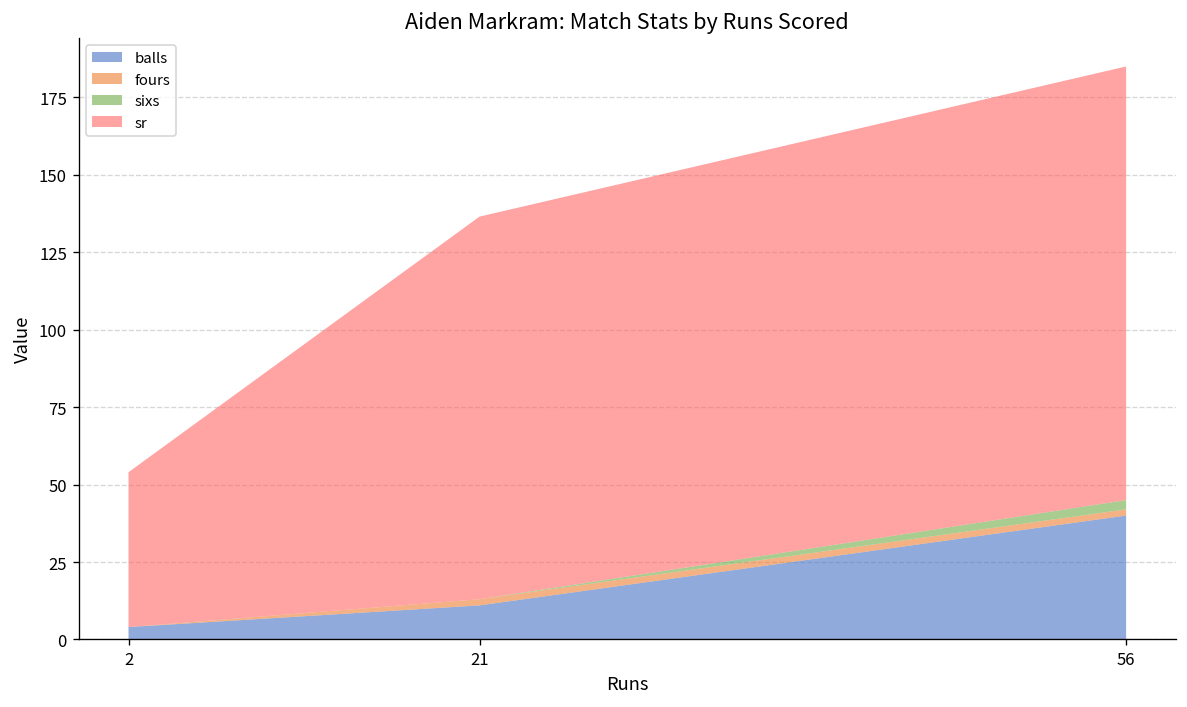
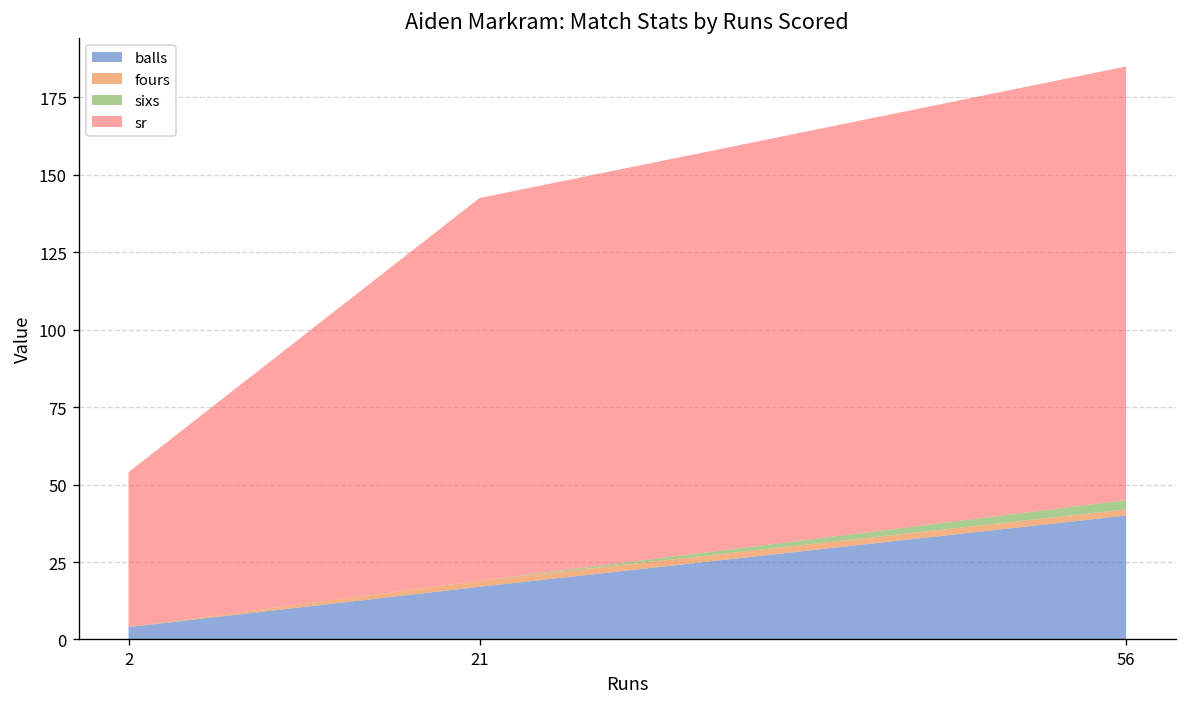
balls, 21: 11 -> 17
